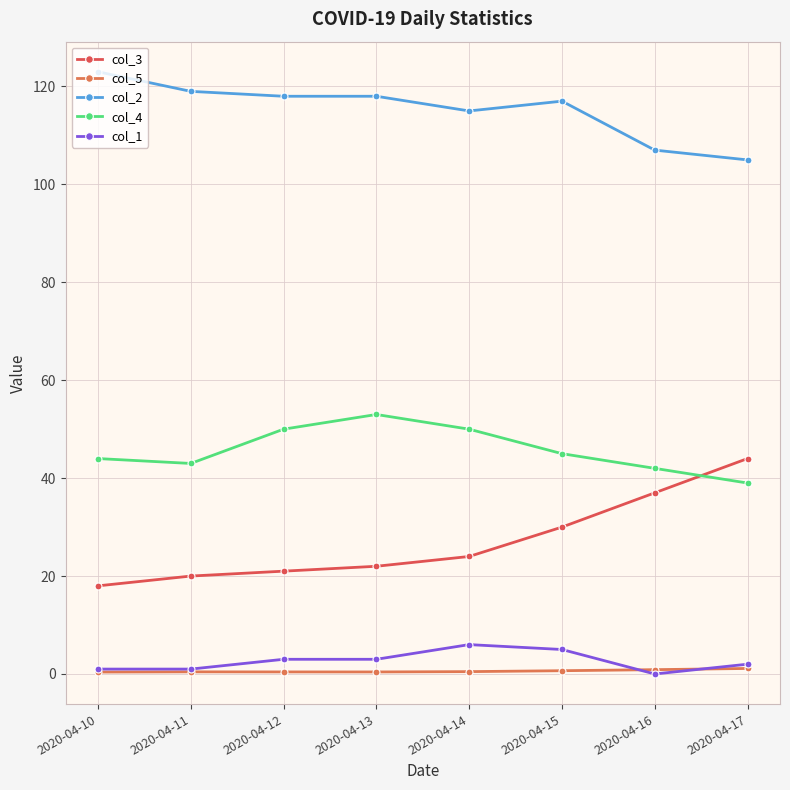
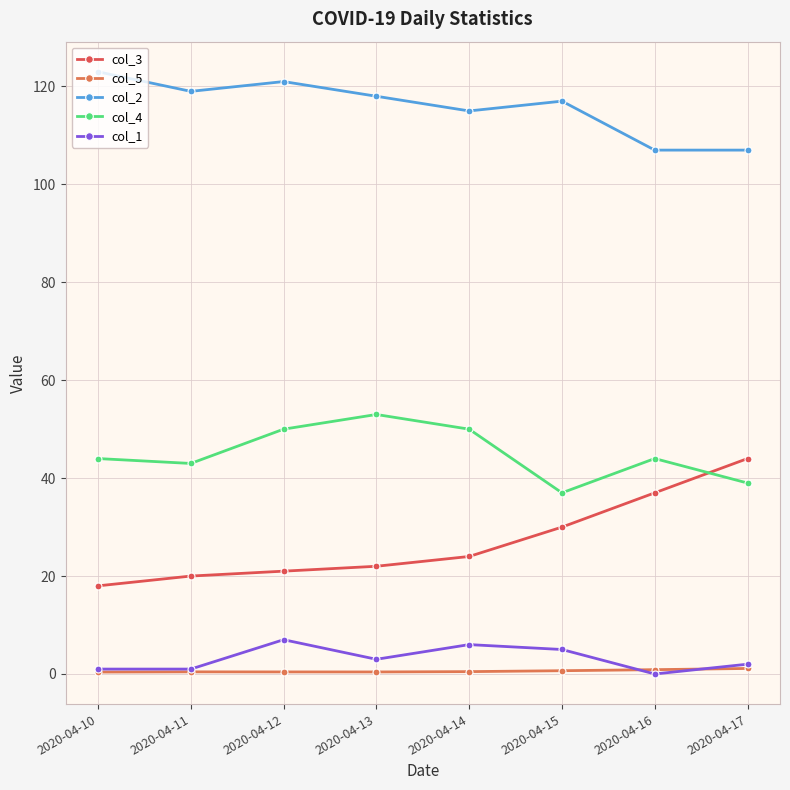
col_2, 2020-04-12: 118 -> 121
col_1, 2020-04-12: 3 -> 7
col_4, 2020-04-15: 45 -> 37
col_4, 2020-04-16: 42 -> 44
col_2, 2020-04-17: 105 -> 107
